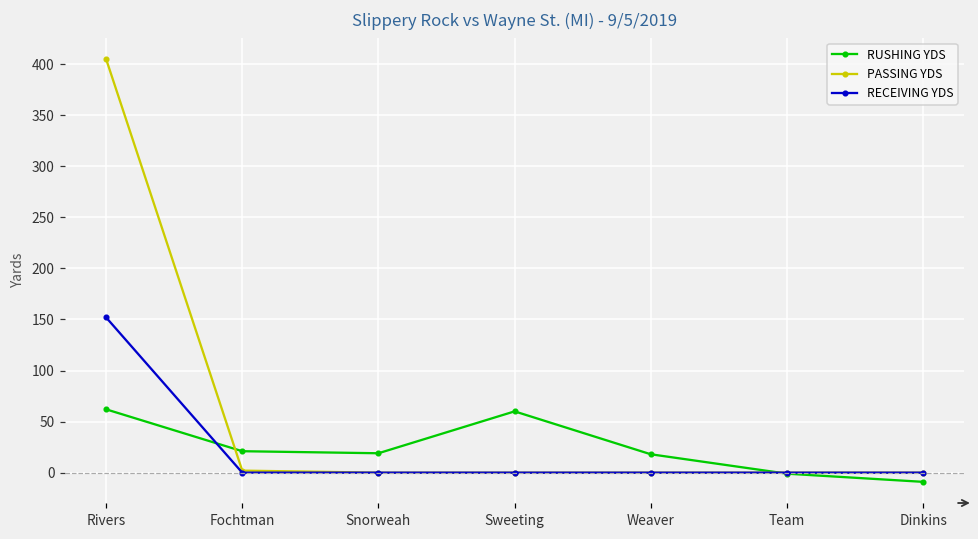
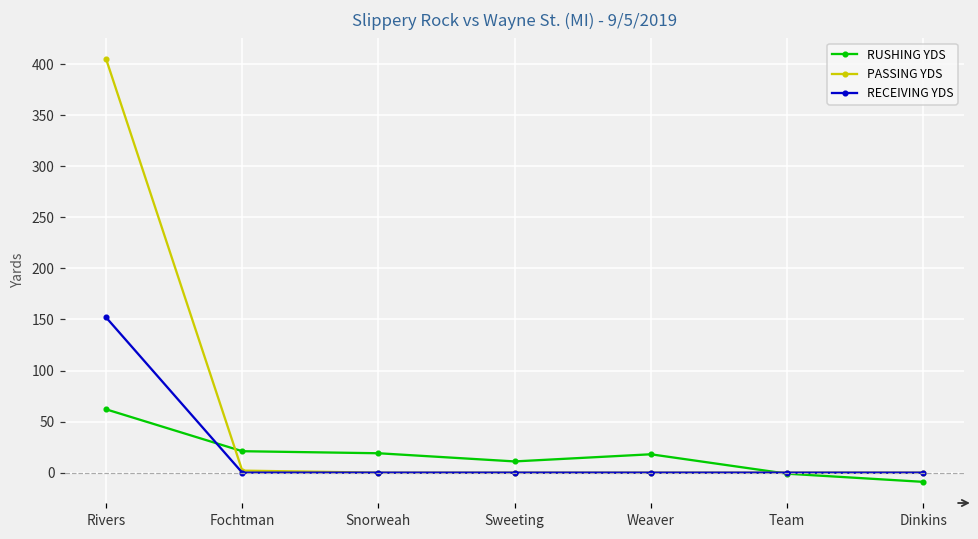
RUSHING YDS, Sweeting: 60 -> 10
